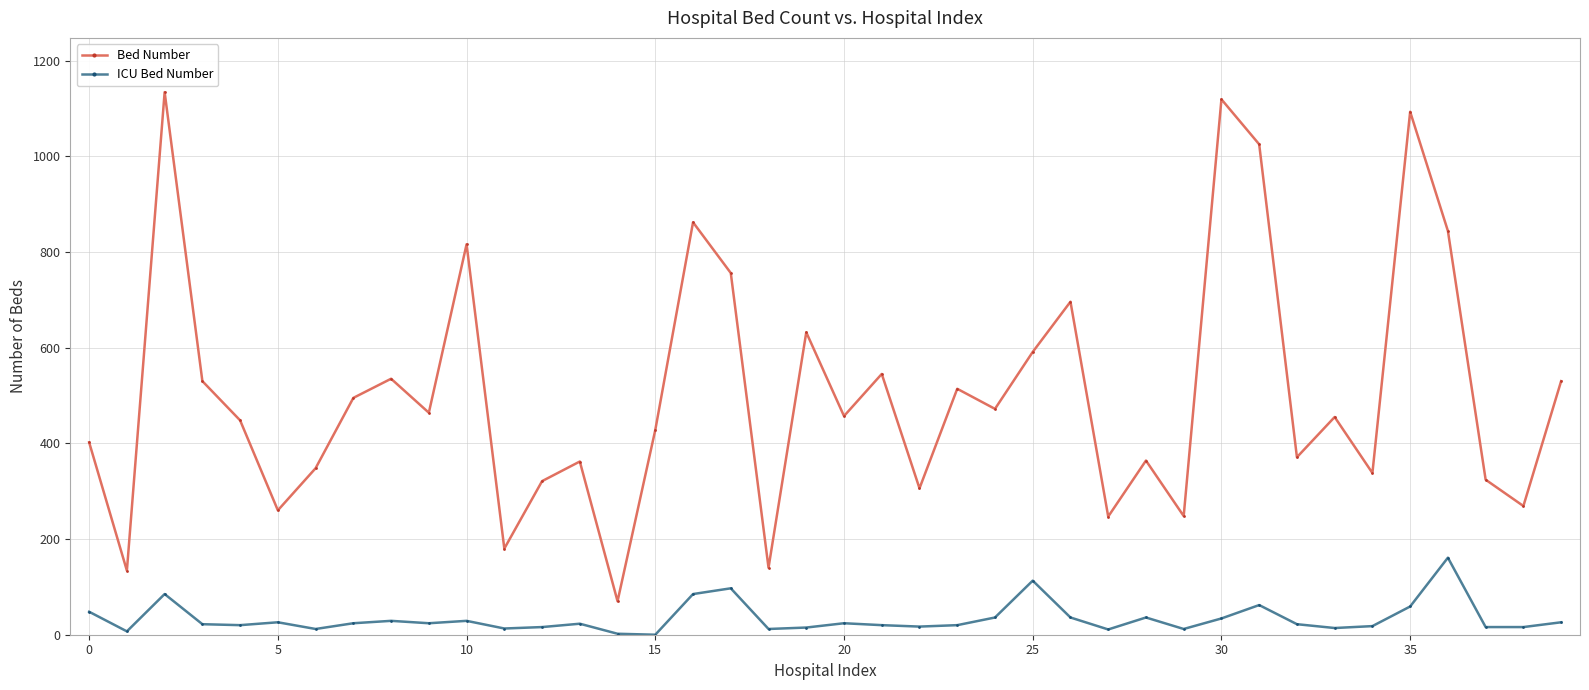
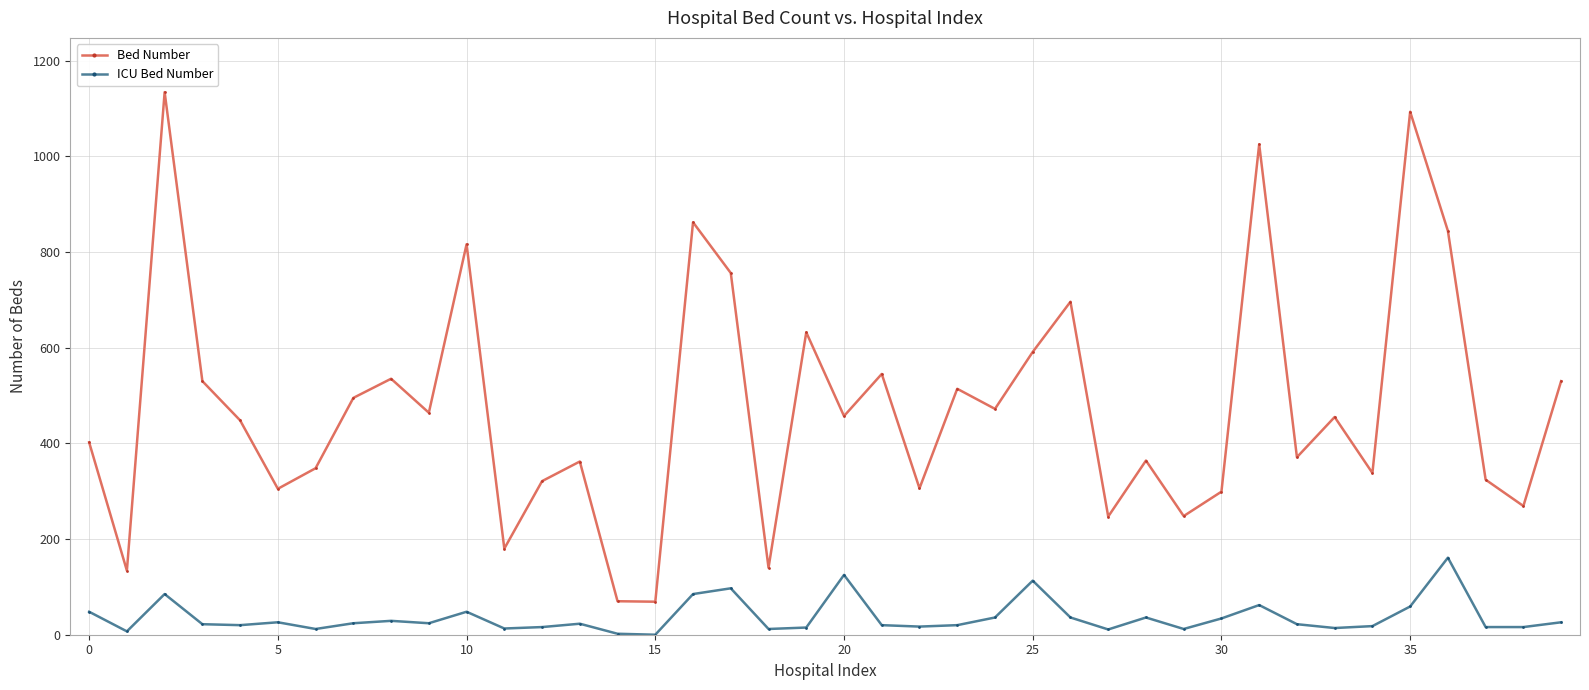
Bed Number, 5: 260 -> 310
ICU Bed Number, 10: 30 -> 50
Bed Number, 15: 430 -> 70
ICU Bed Number, 20: 20 -> 130
Bed Number, 30: 1120 -> 300
